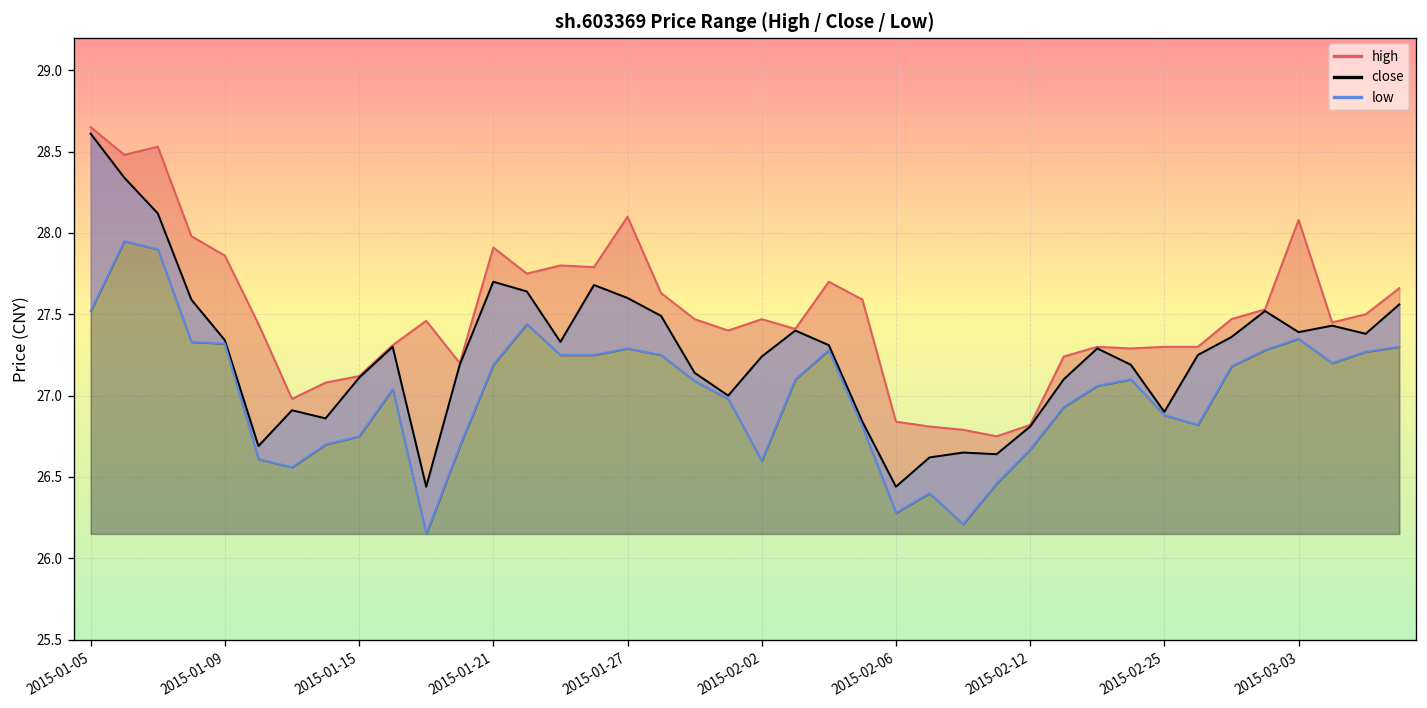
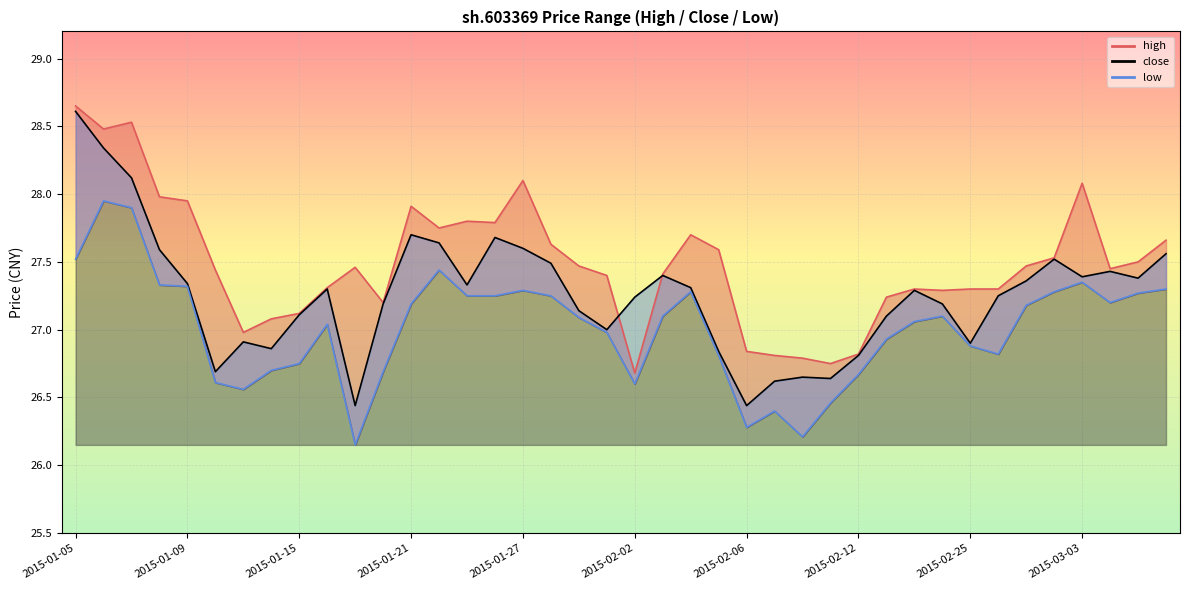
high, 2015-01-09: 27.86 -> 27.95
high, 2015-02-02: 27.47 -> 26.68
